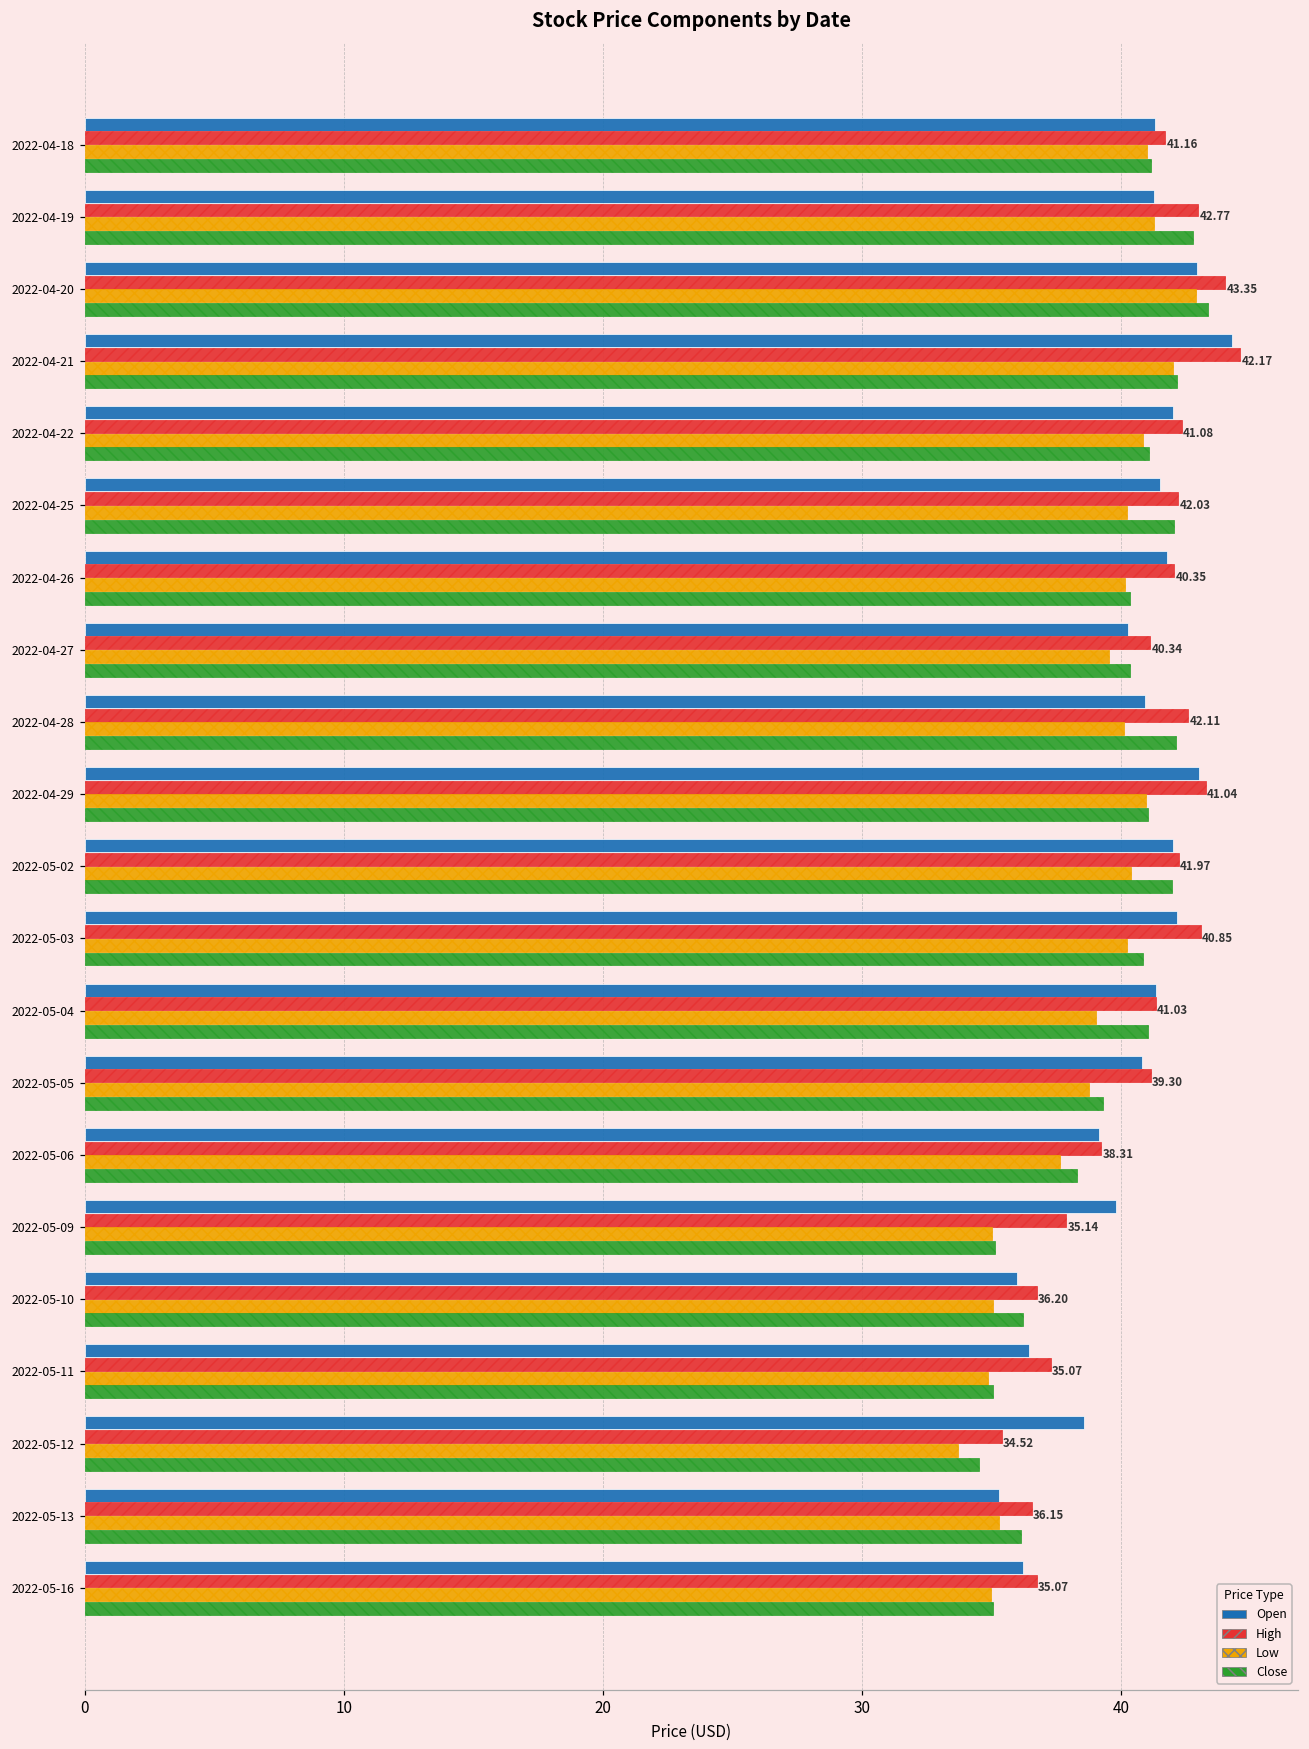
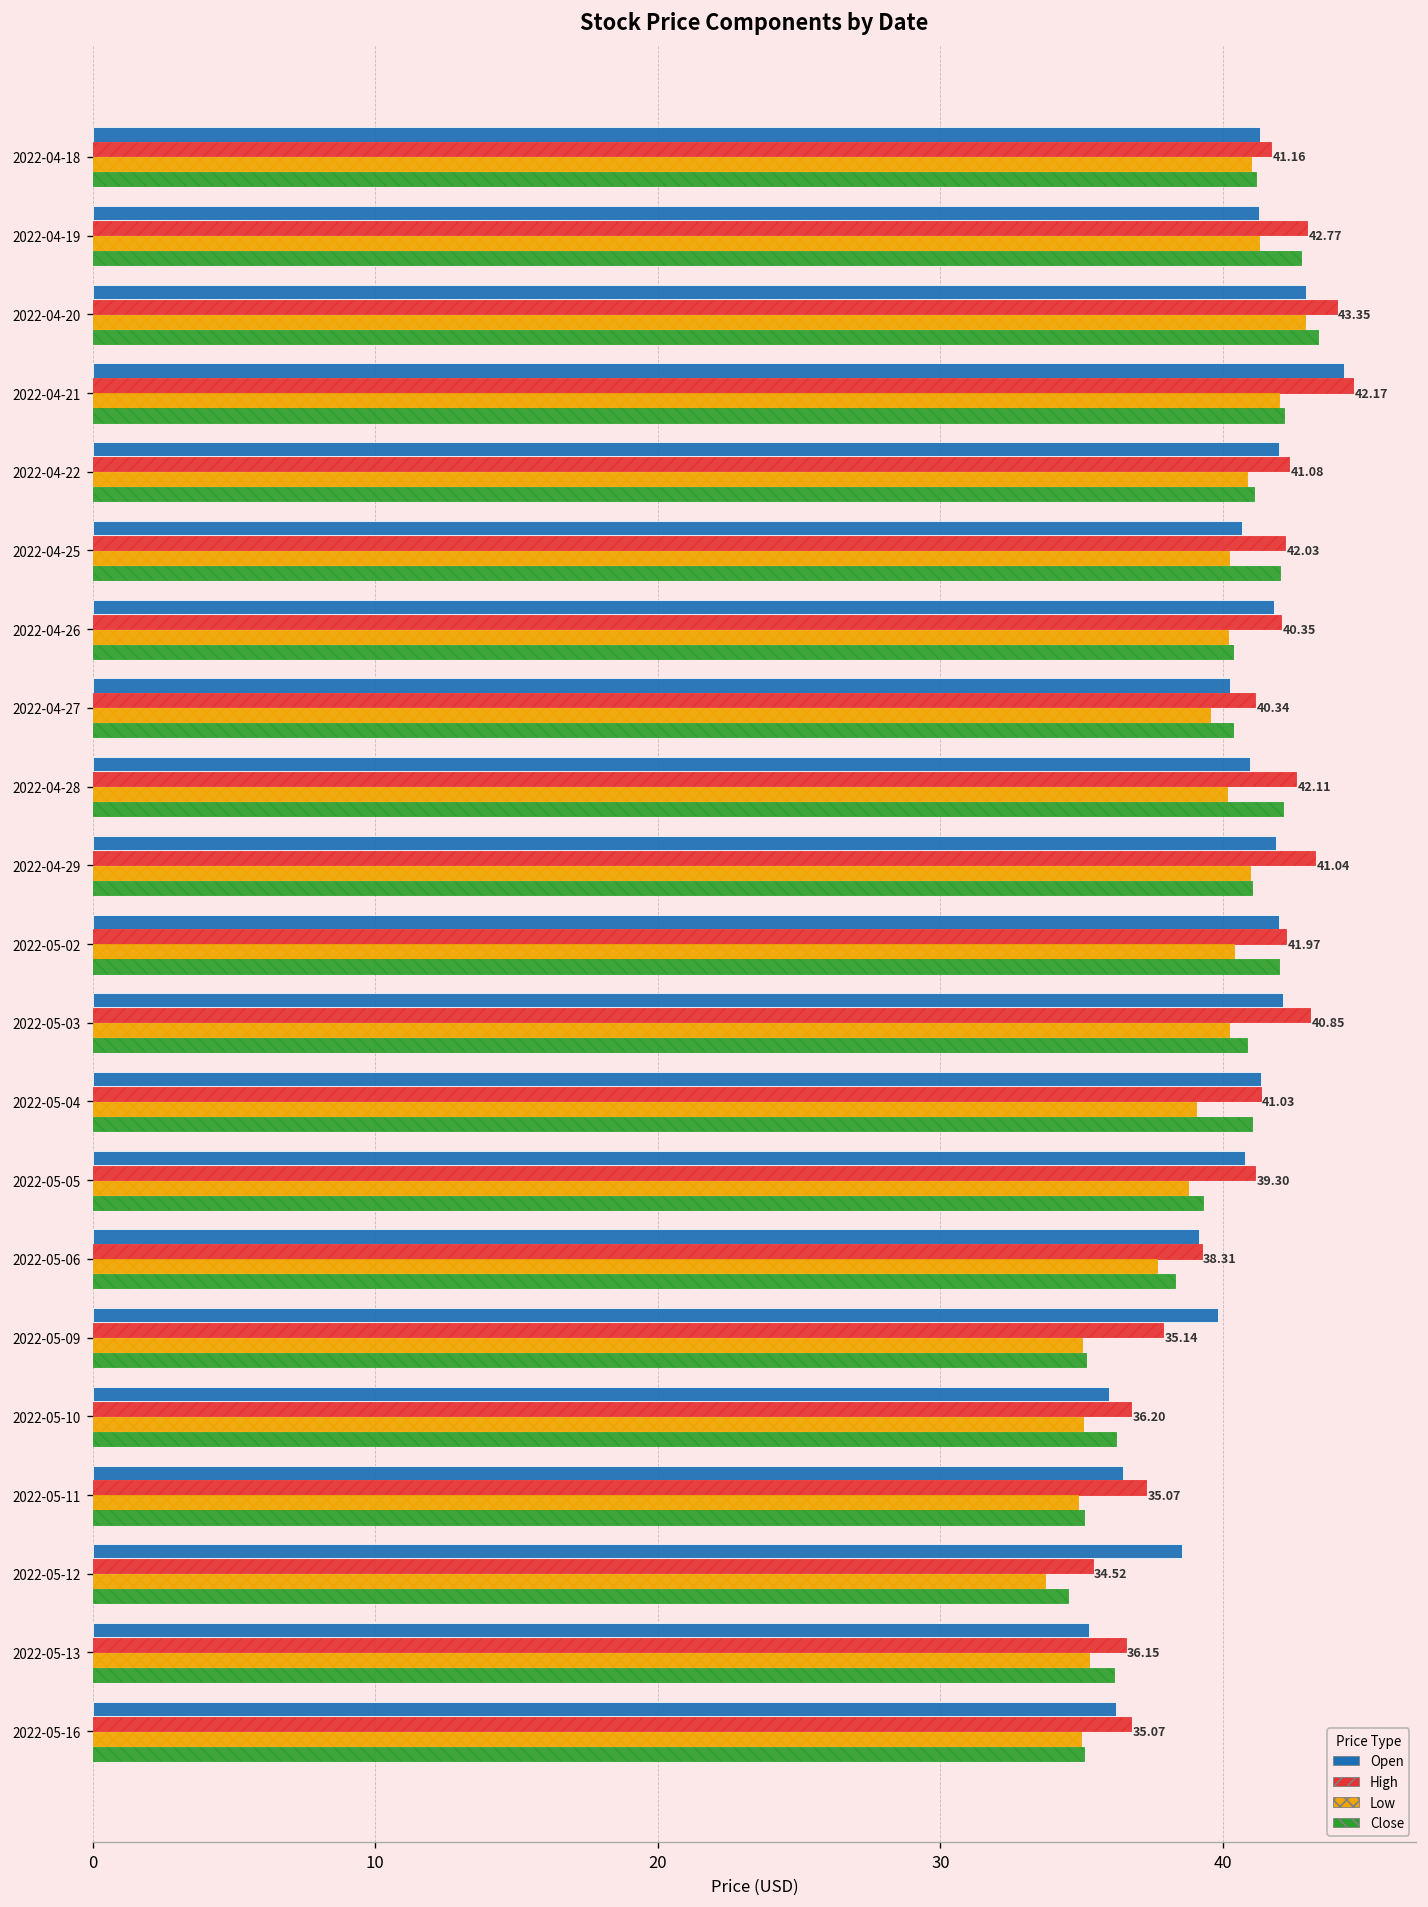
Open, 2022-04-25: 41.5 -> 40.7
Open, 2022-04-29: 43.0 -> 41.9
